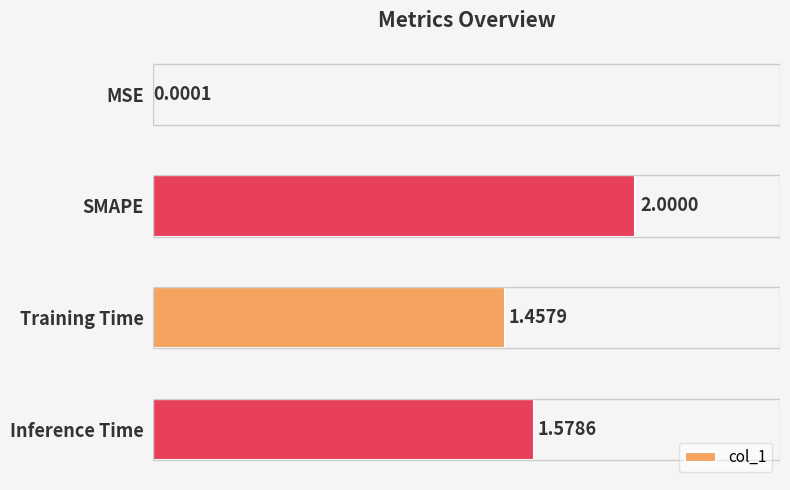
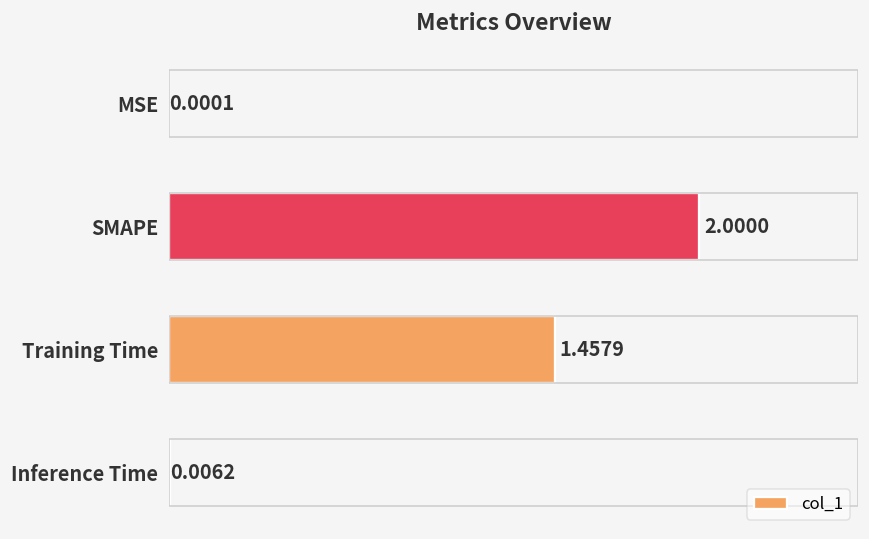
Inference Time: 1.5786 -> 0.0062
